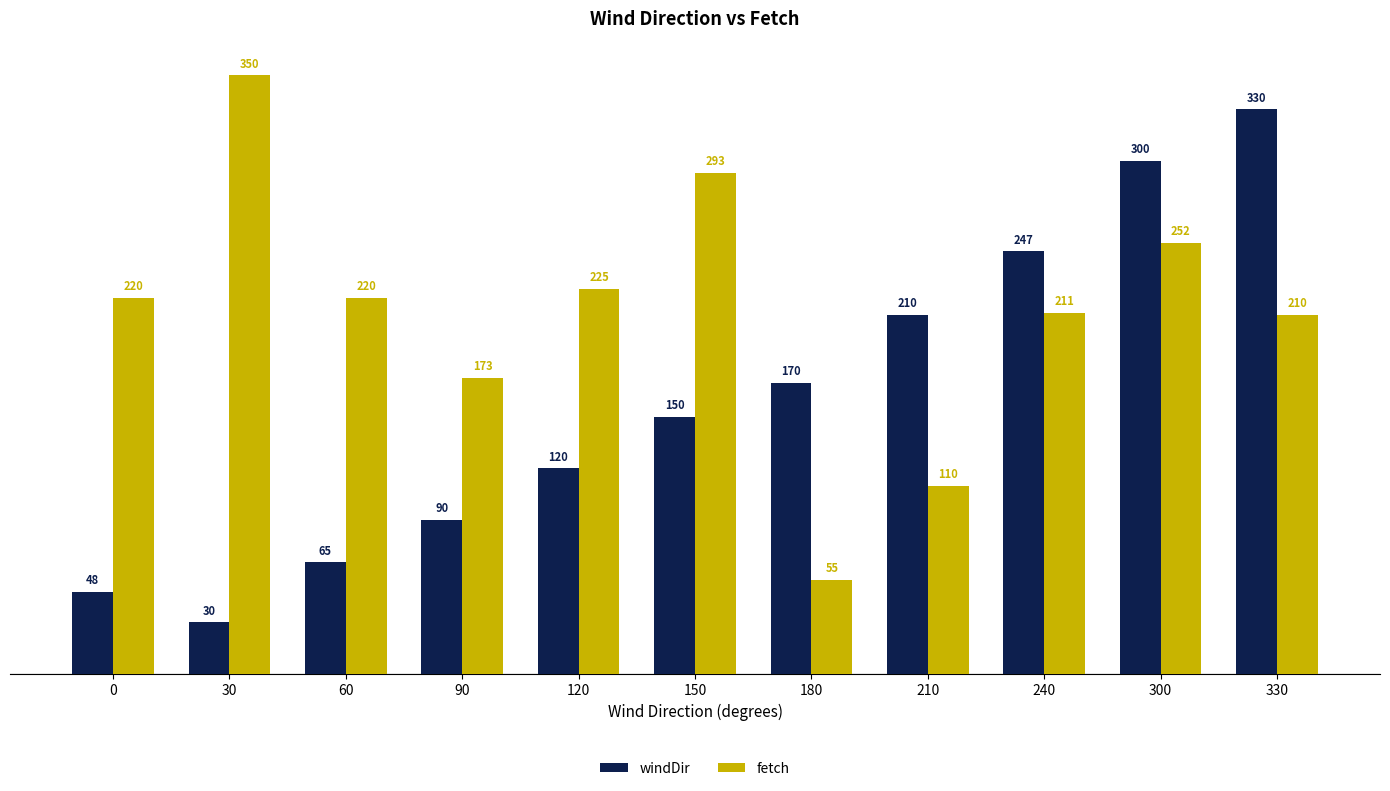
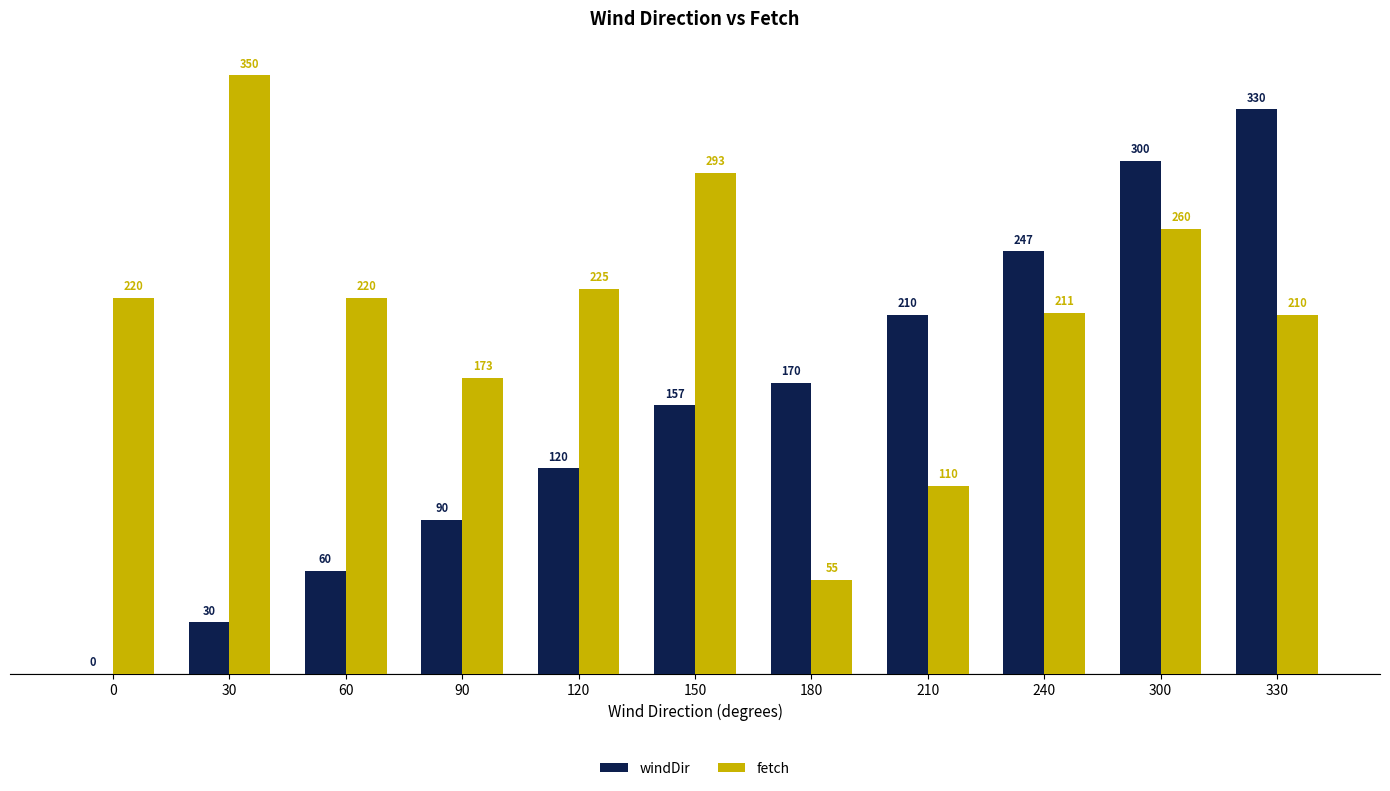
windDir, 0: 48 -> 0
windDir, 60: 65 -> 60
windDir, 150: 150 -> 157
fetch, 300: 252 -> 260
